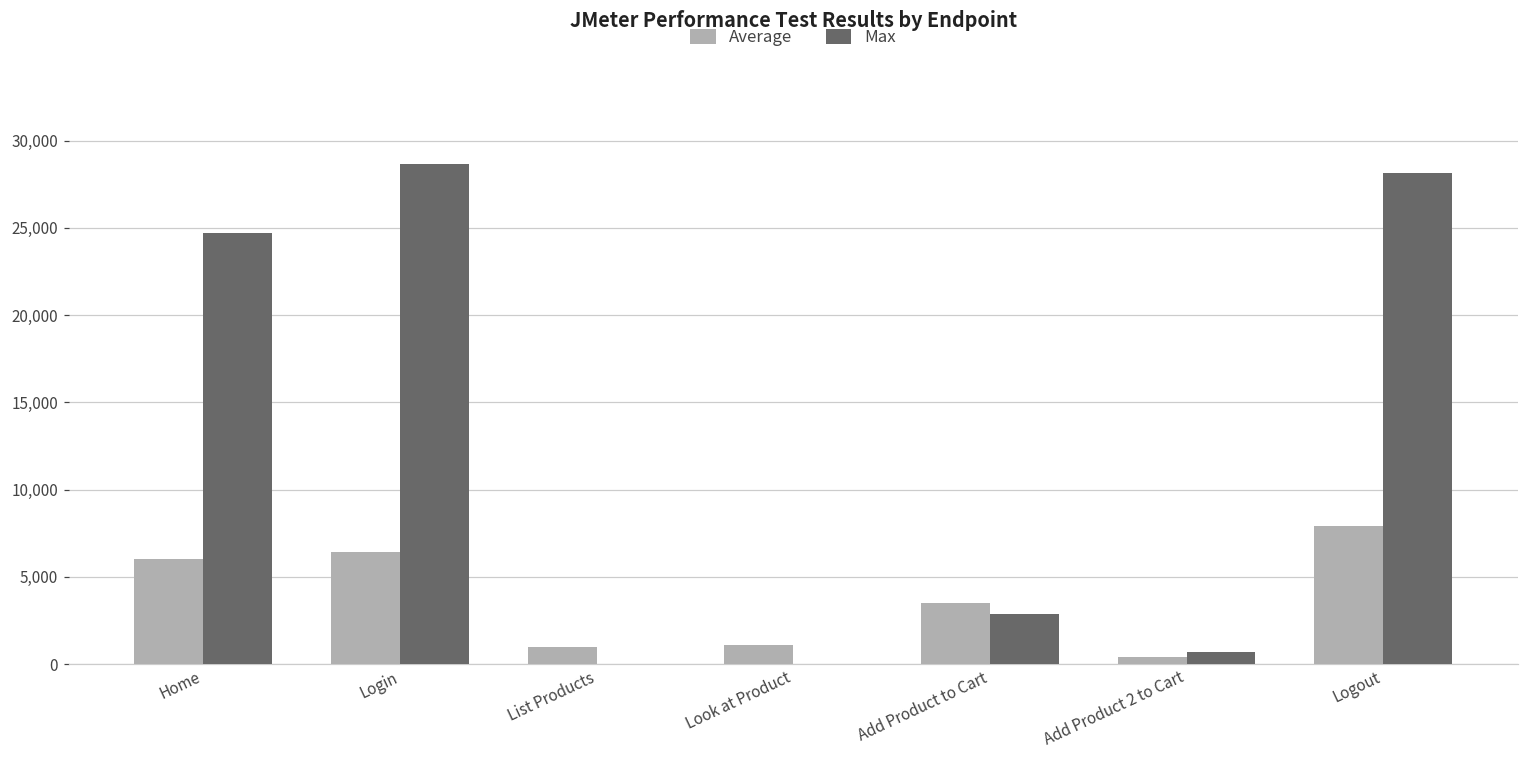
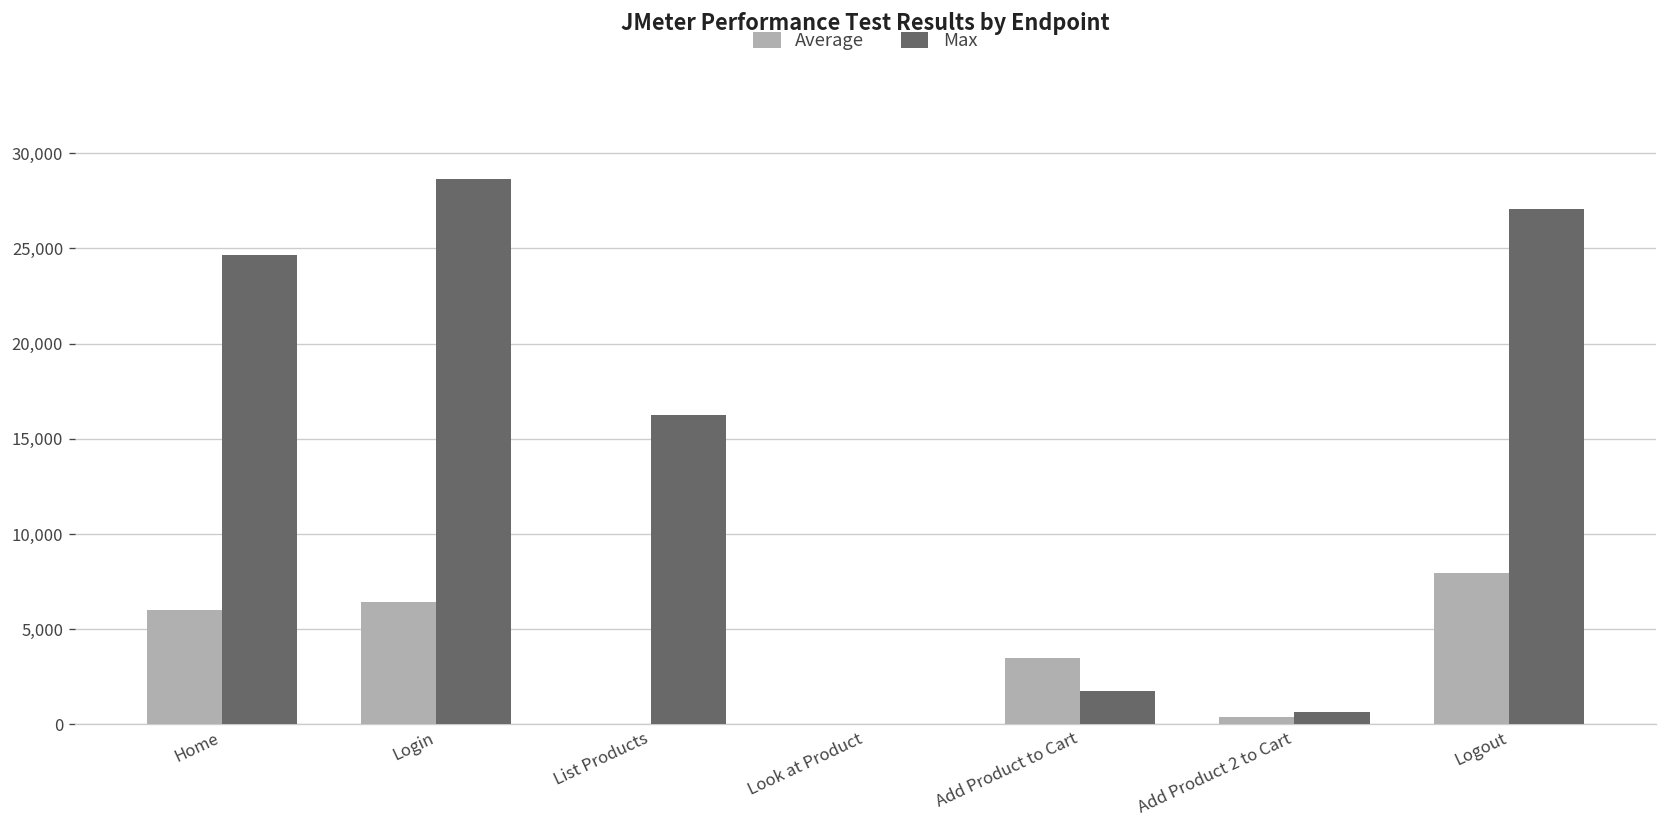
Average, List Products: 1,000 -> 0
Max, List Products: 0 -> 16,300
Average, Look at Product: 1,100 -> 0
Max, Add Product to Cart: 2,900 -> 1,800
Max, Logout: 28,100 -> 27,100
